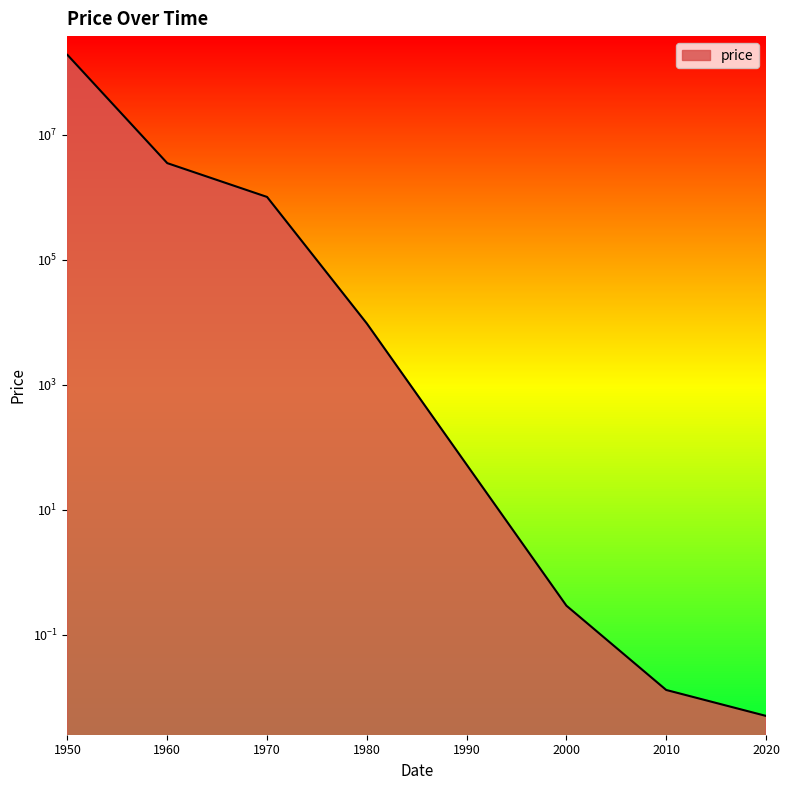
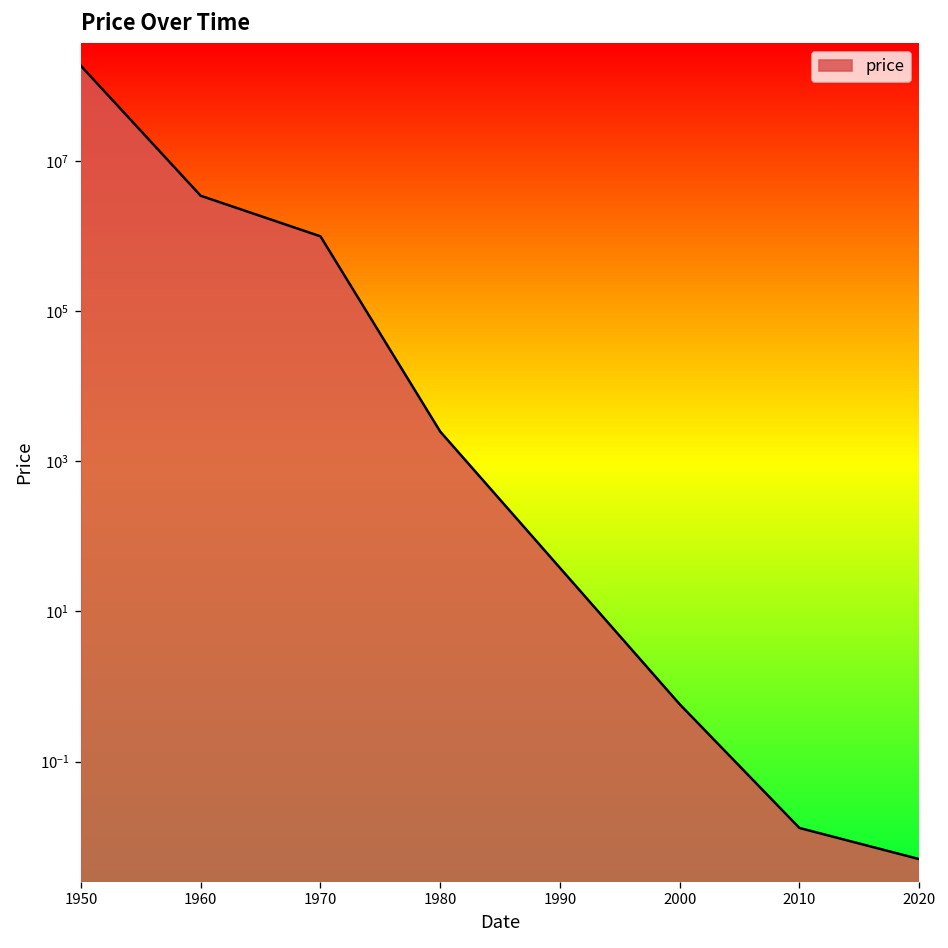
1980: 9000 -> 2500
2000: 0.3 -> 0.6
